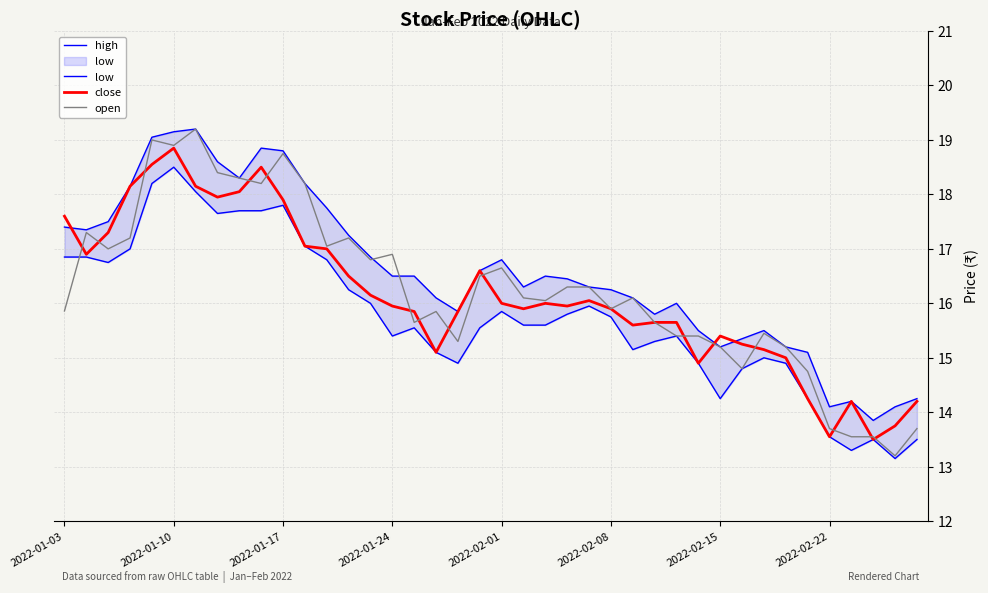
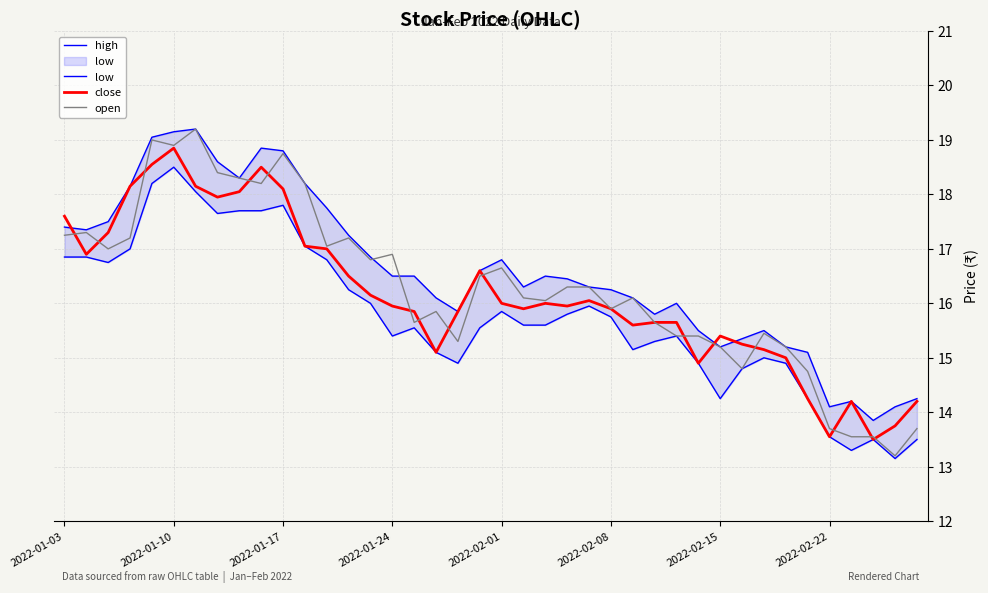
open, 2022-01-03: 15.9 -> 17.3
close, 2022-01-17: 17.9 -> 18.1
